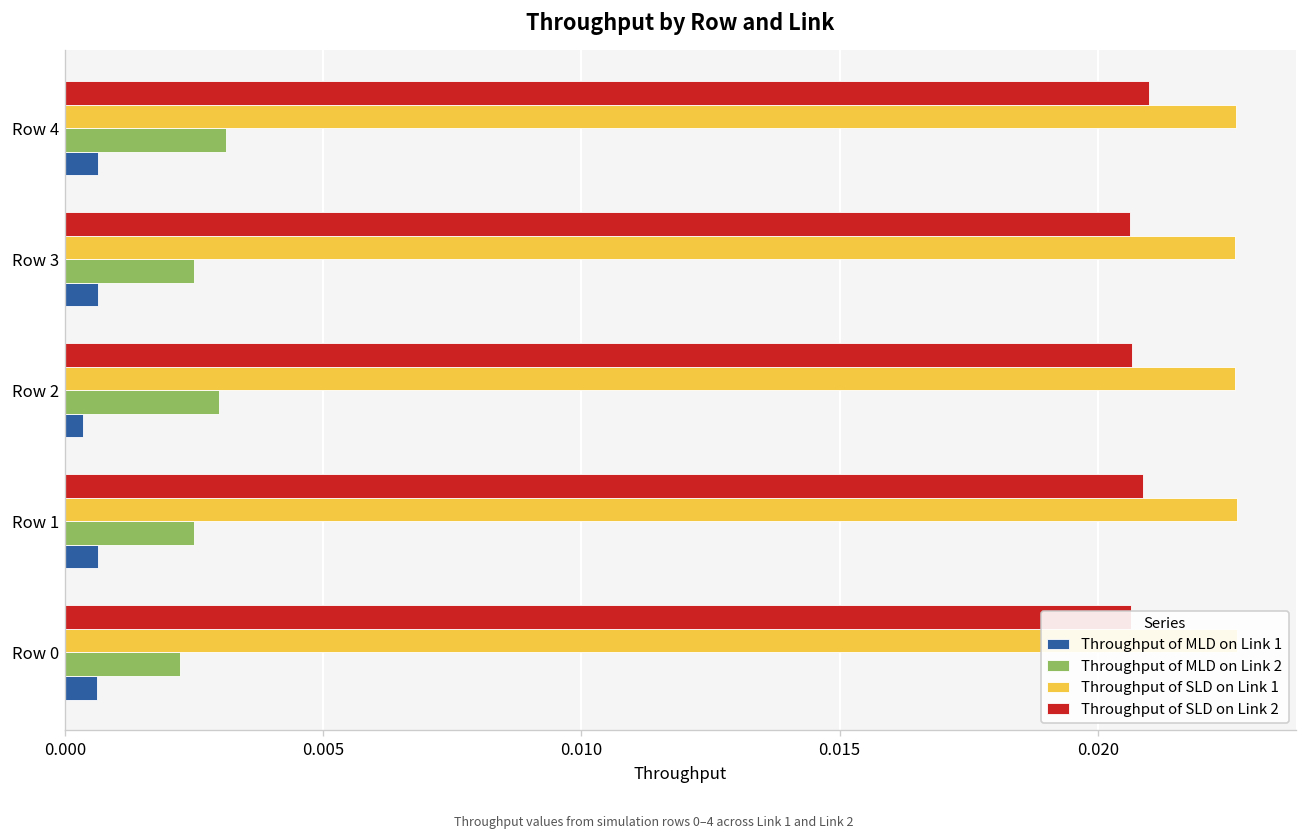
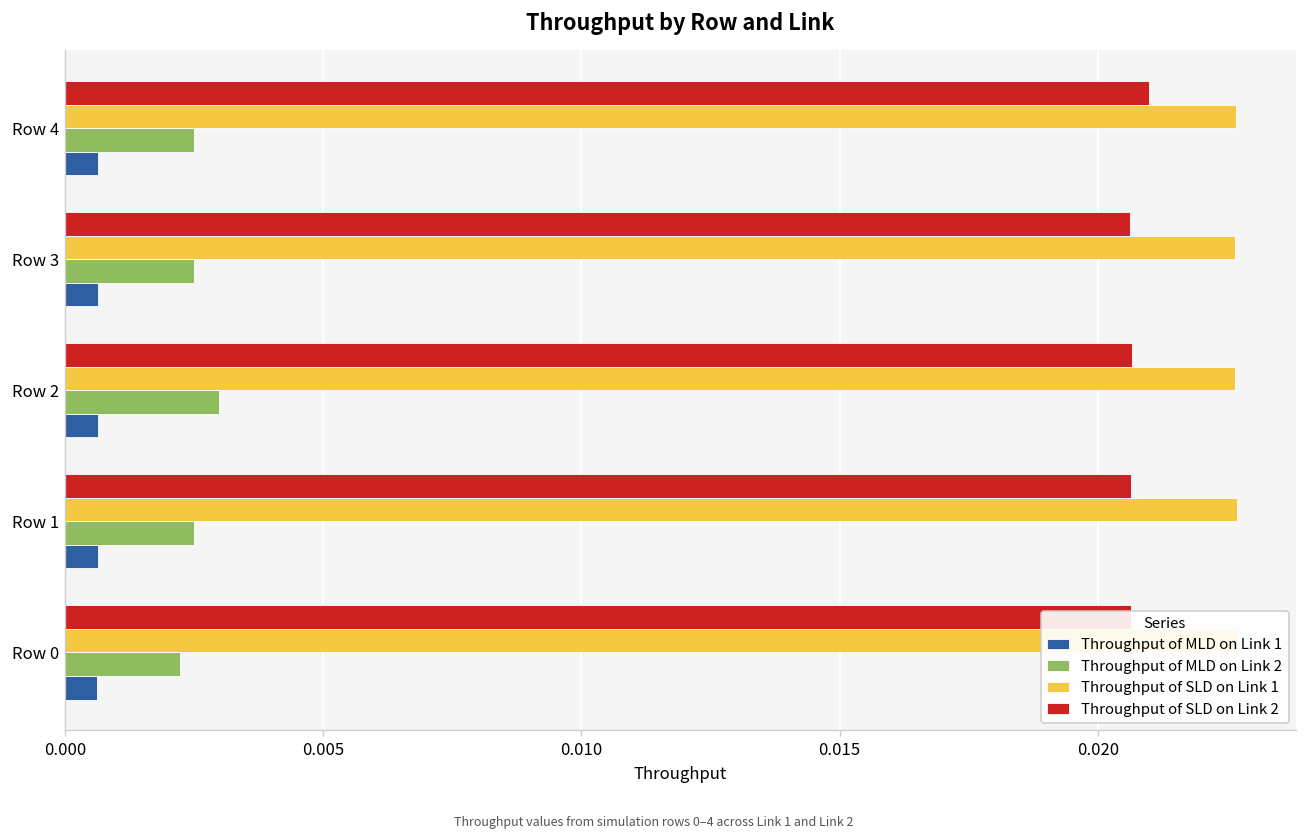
Throughput of MLD on Link 2, Row 4: 0.0031 -> 0.0025
Throughput of MLD on Link 1, Row 2: 0.0004 -> 0.0006
Throughput of SLD on Link 2, Row 1: 0.0209 -> 0.0206
